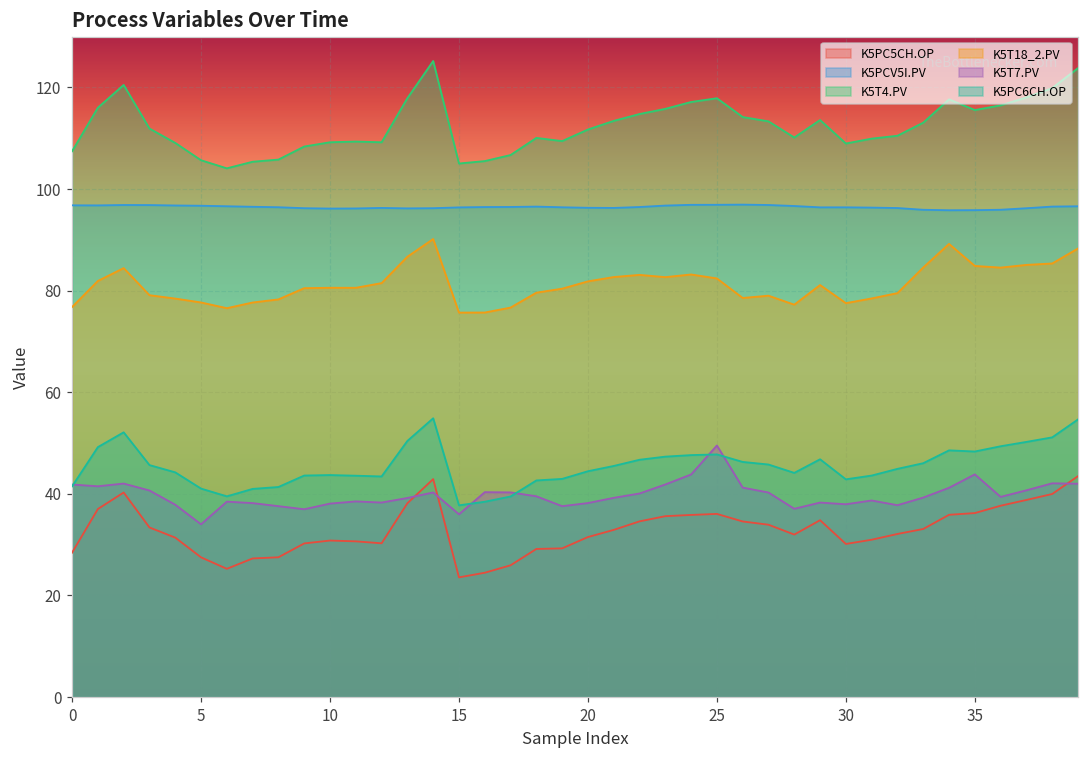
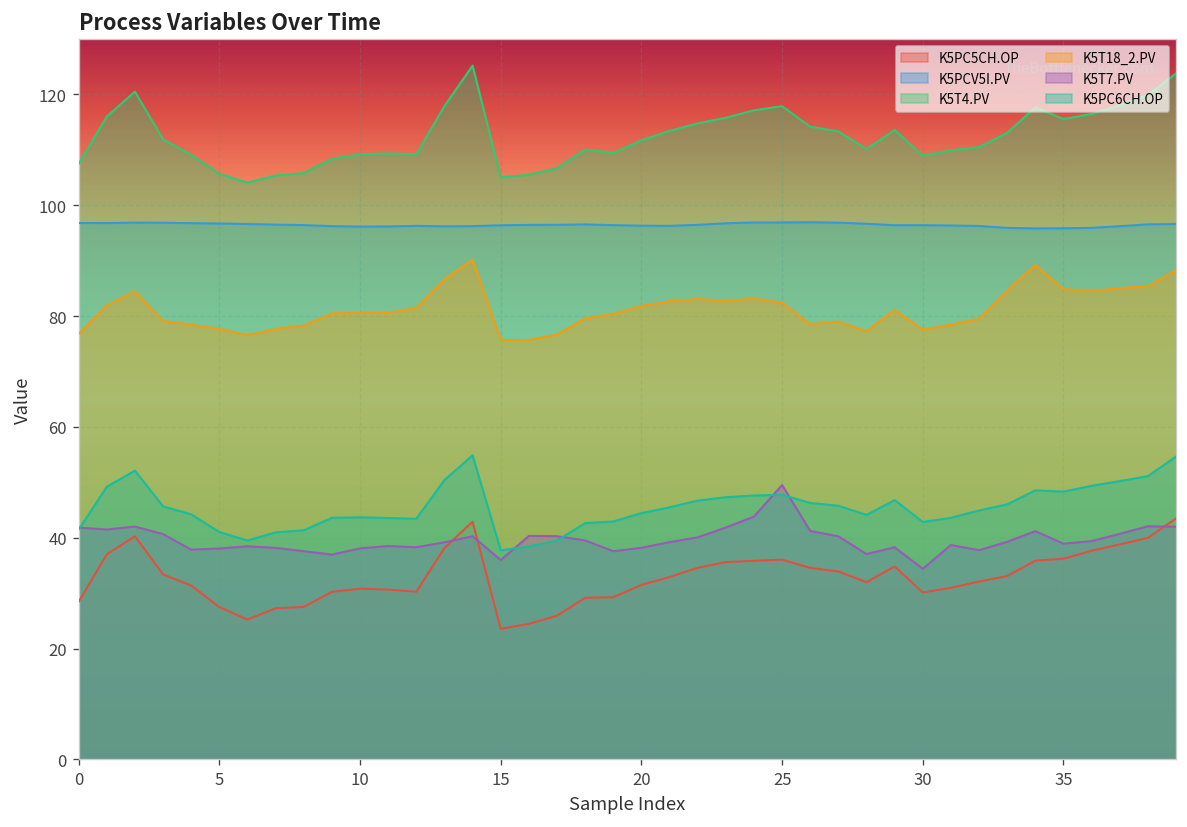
K5T7.PV, 5: 34 -> 38
K5T7.PV, 30: 38 -> 34
K5T7.PV, 35: 44 -> 39
